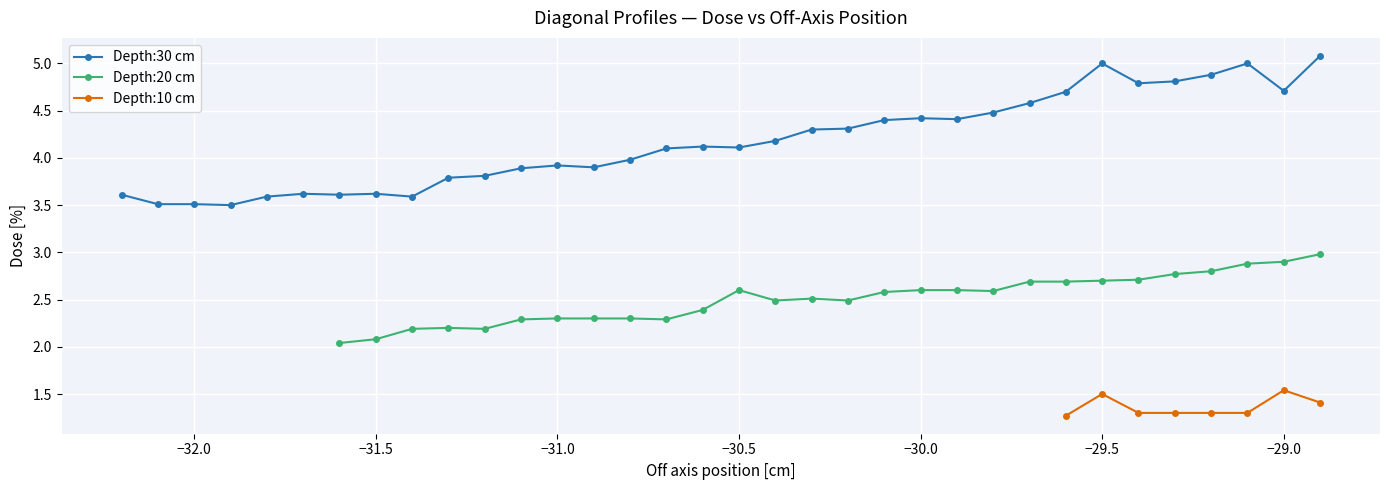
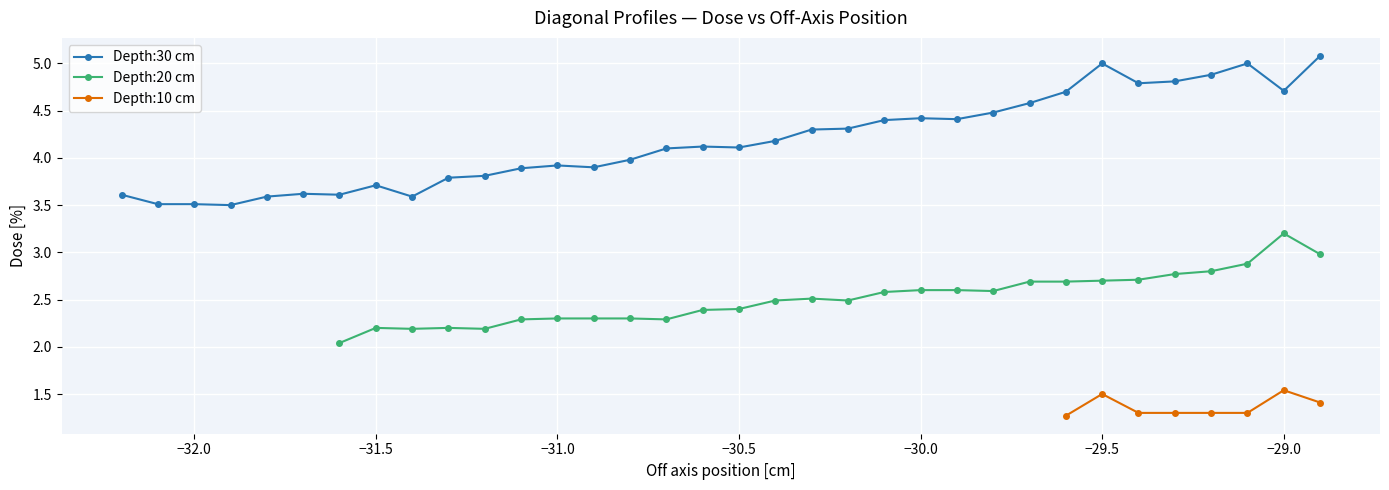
Depth:30 cm, −31.5: 3.6 -> 3.7
Depth:20 cm, −31.5: 2.1 -> 2.2
Depth:20 cm, −30.5: 2.6 -> 2.4
Depth:20 cm, −29.0: 2.9 -> 3.2
